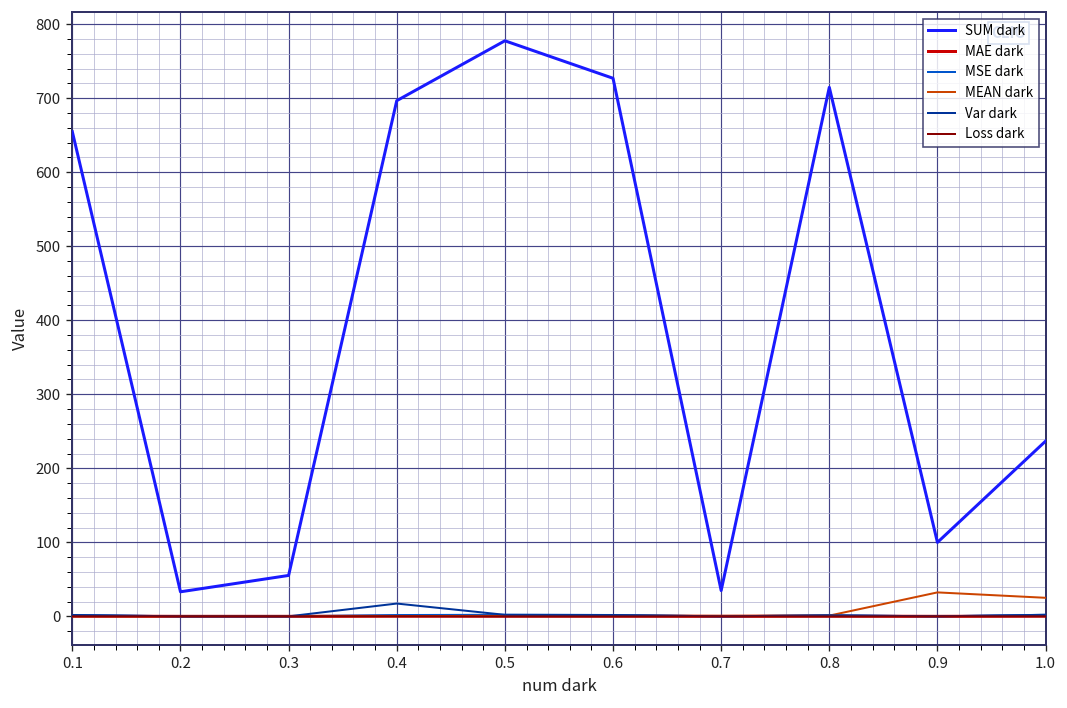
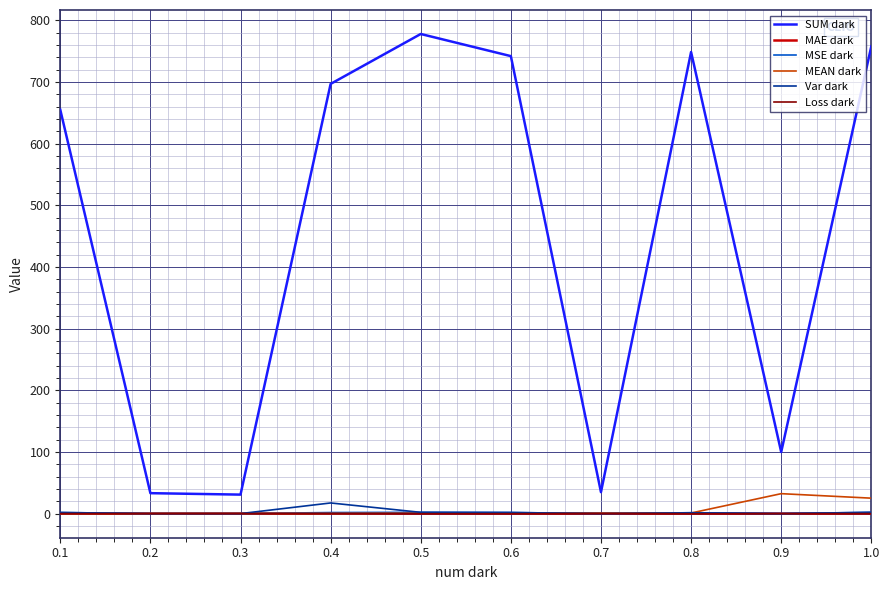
SUM dark, 0.3: 60 -> 30
SUM dark, 0.6: 730 -> 740
SUM dark, 0.8: 710 -> 750
SUM dark, 1.0: 240 -> 760
